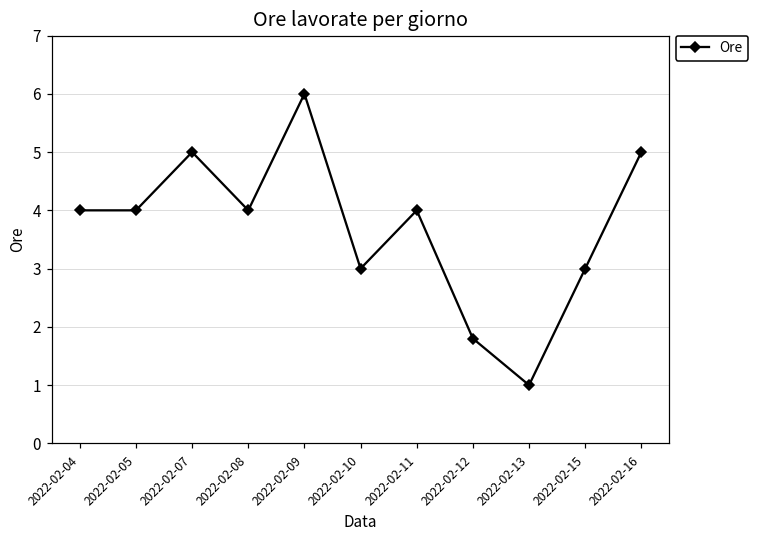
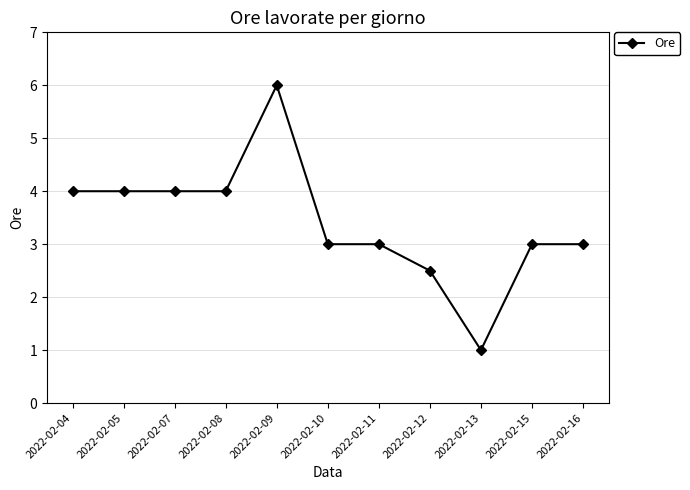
2022-02-07: 5 -> 4
2022-02-11: 4 -> 3
2022-02-12: 1.8 -> 2.5
2022-02-16: 5 -> 3
